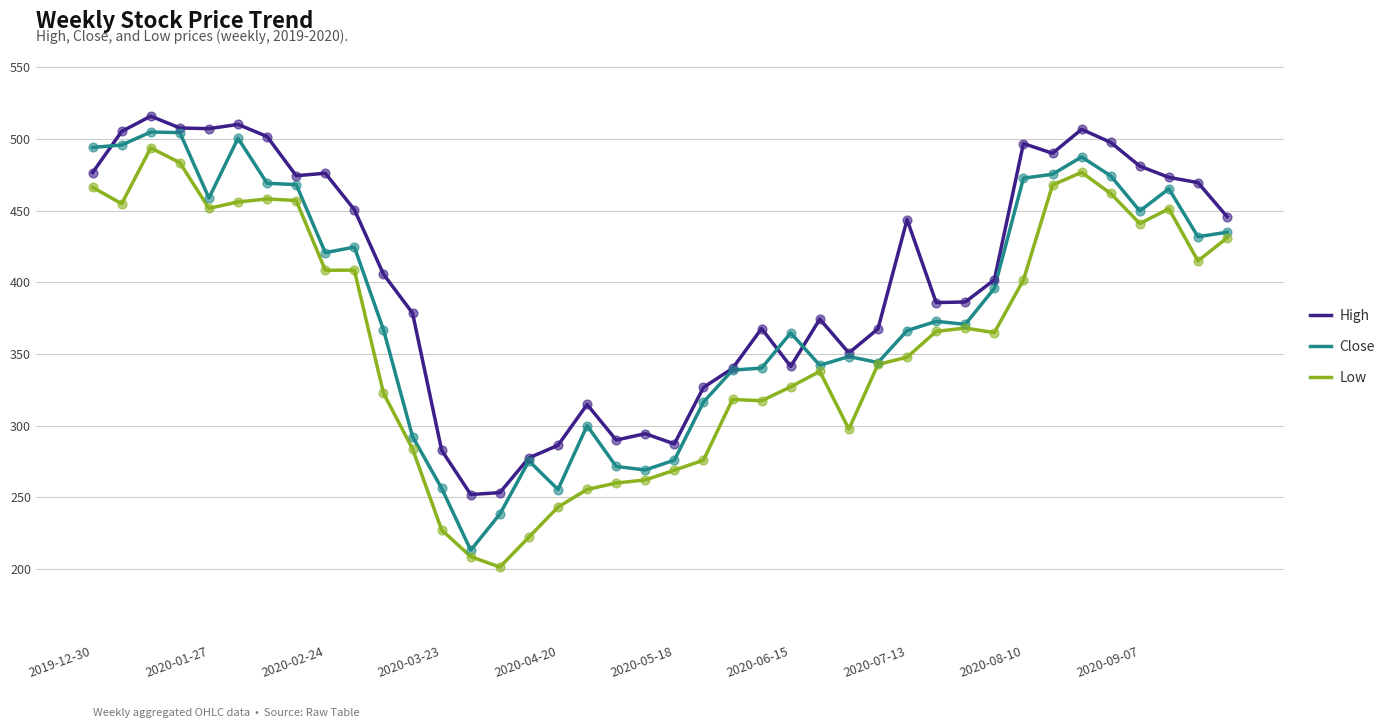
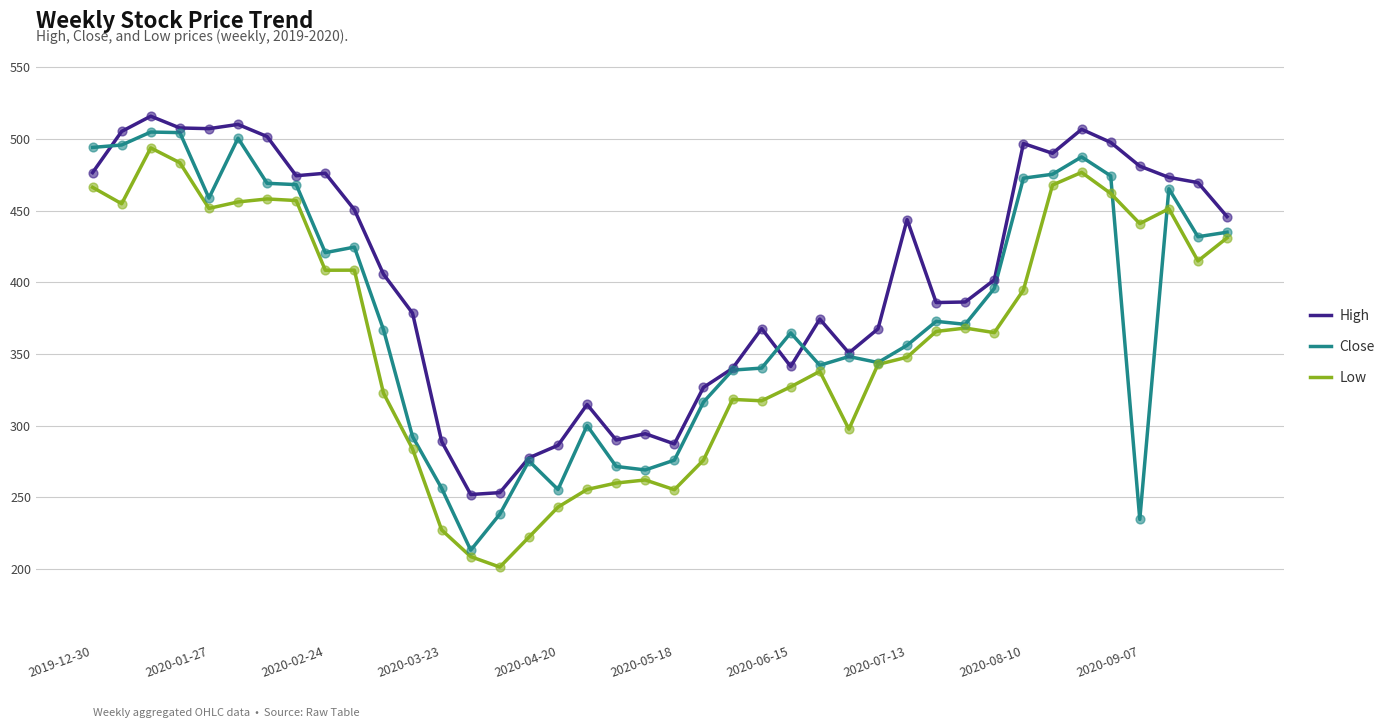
High, 2020-03-23: 283 -> 289
Low, 2020-05-18: 269 -> 255
Close, 2020-07-13: 366 -> 356
Low, 2020-08-10: 402 -> 395
Close, 2020-09-07: 450 -> 235
